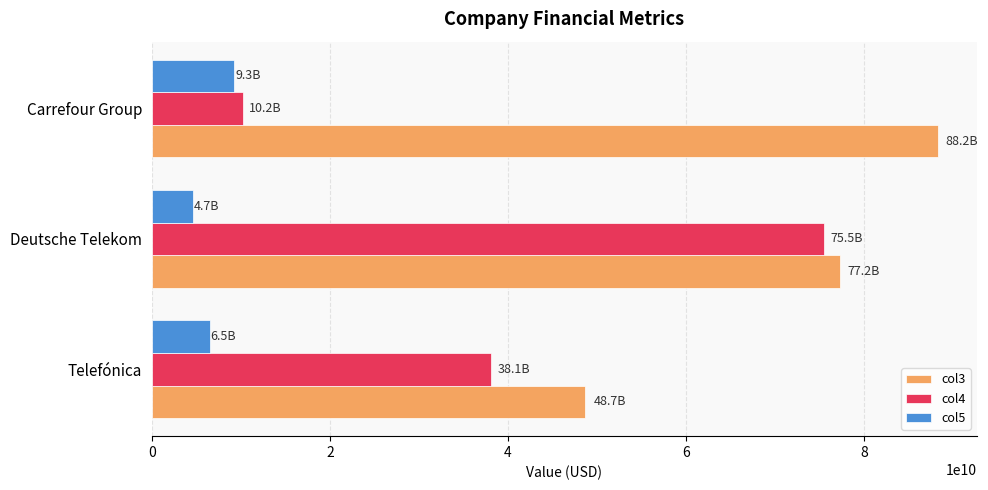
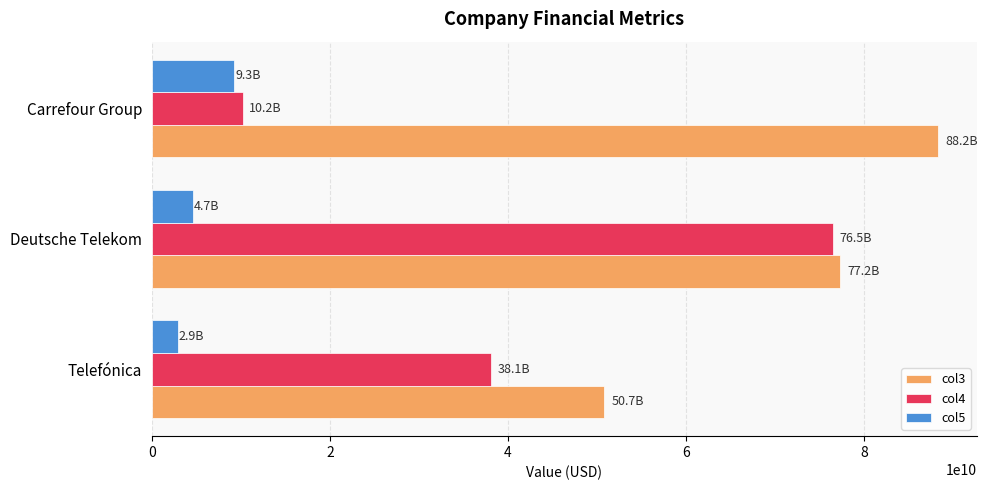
col4, Deutsche Telekom: 75.5B -> 76.5B
col5, Telefónica: 6.5B -> 2.9B
col3, Telefónica: 48.7B -> 50.7B
